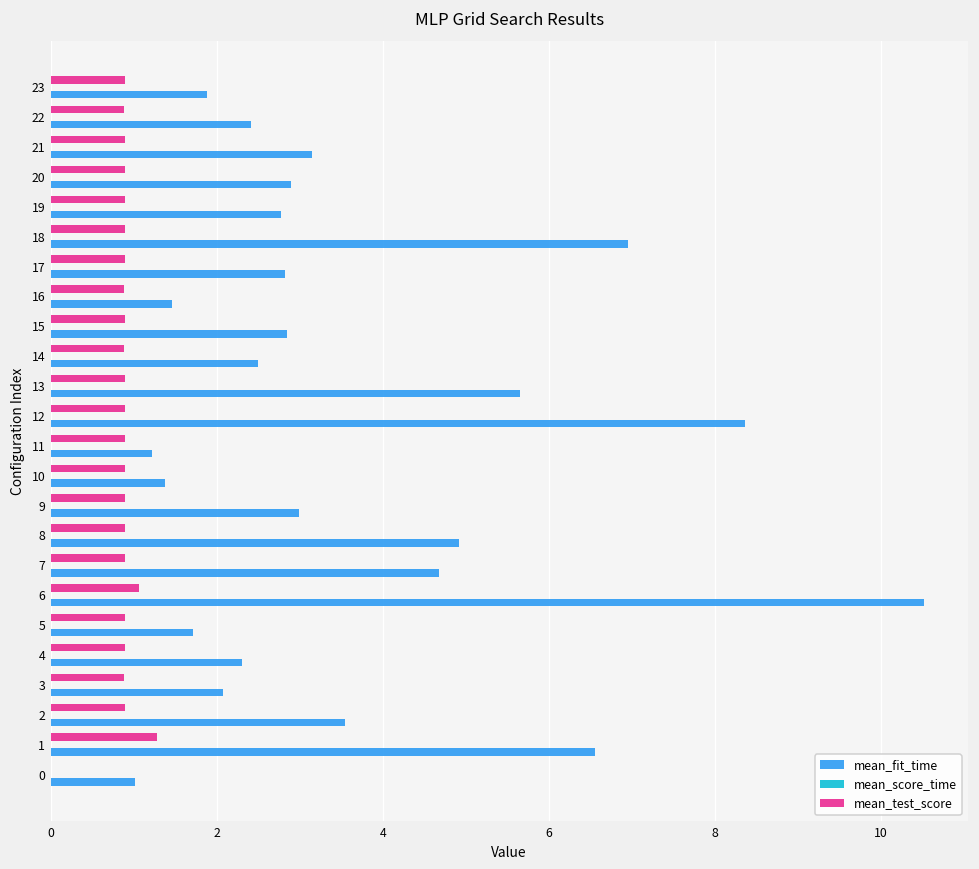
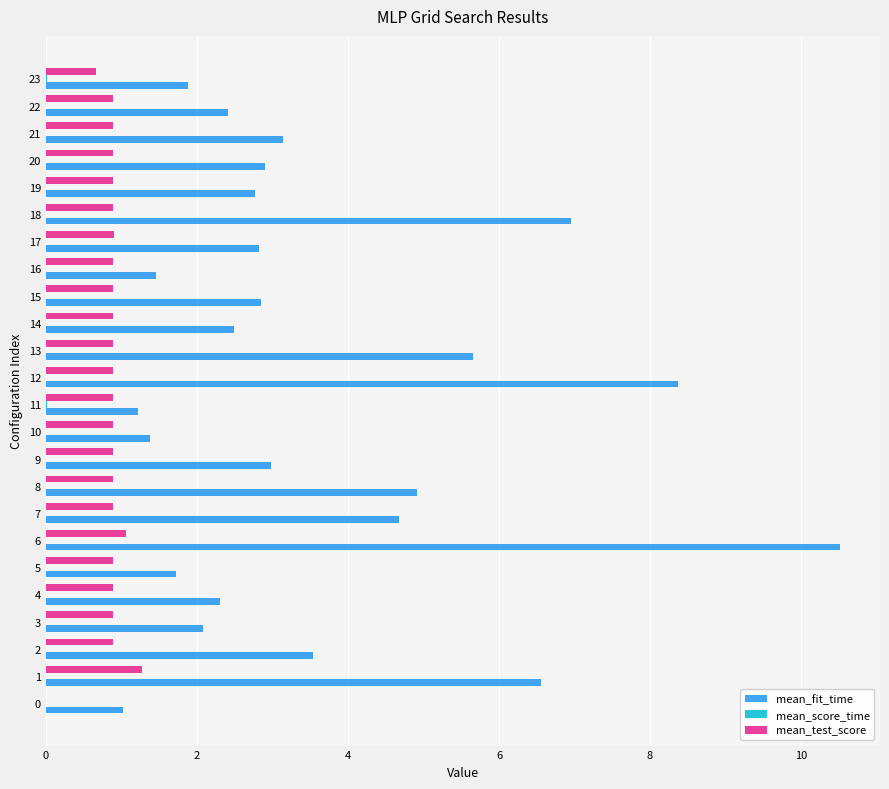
mean_test_score, 23: 0.9 -> 0.7
